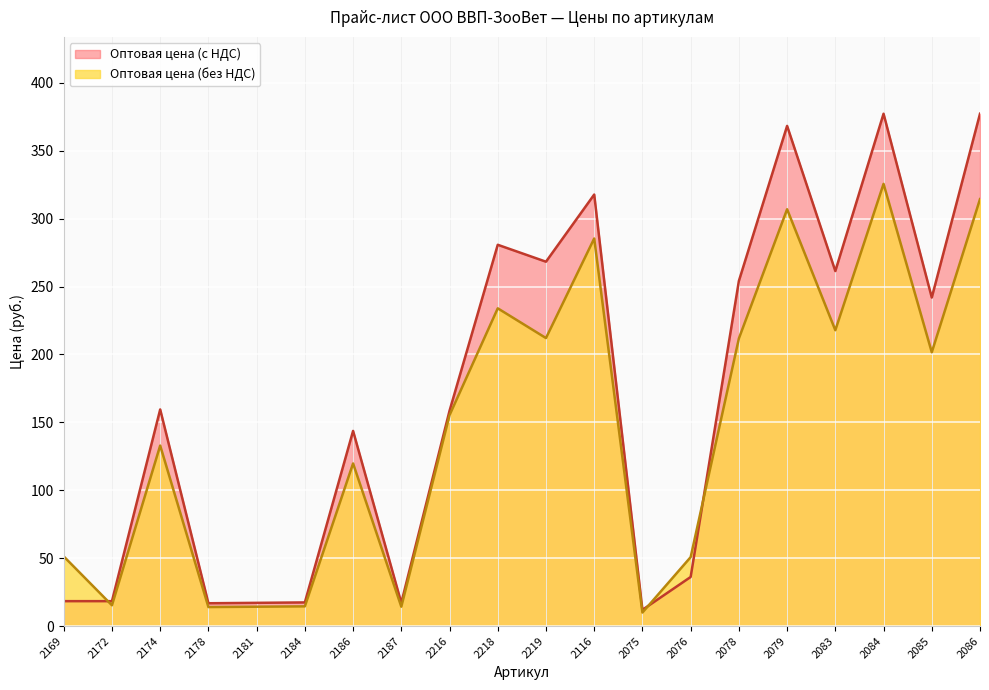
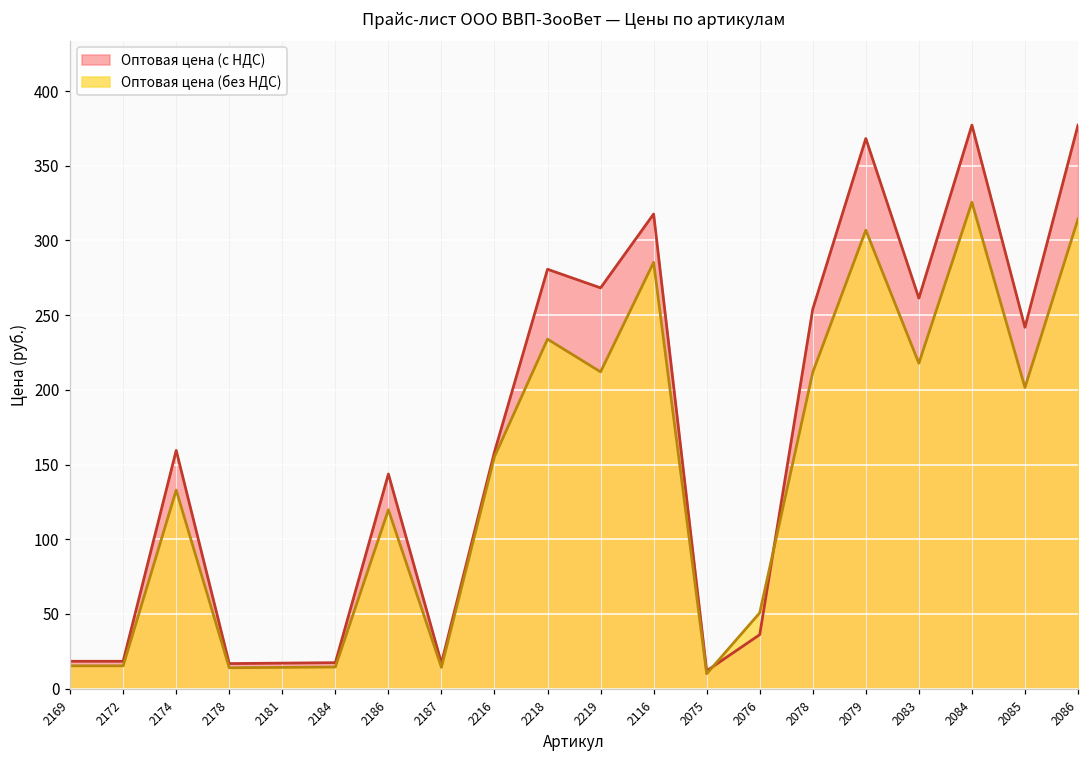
Оптовая цена (без НДС), 2169: 51 -> 15
